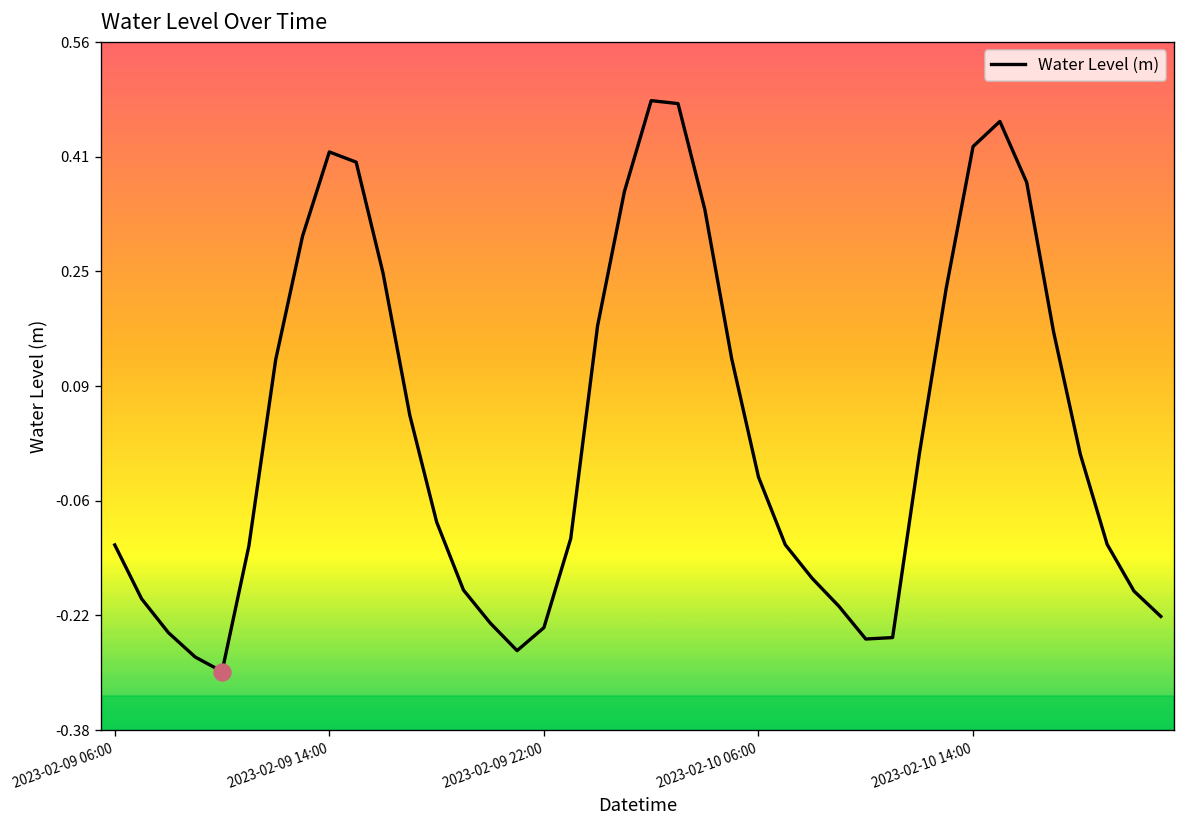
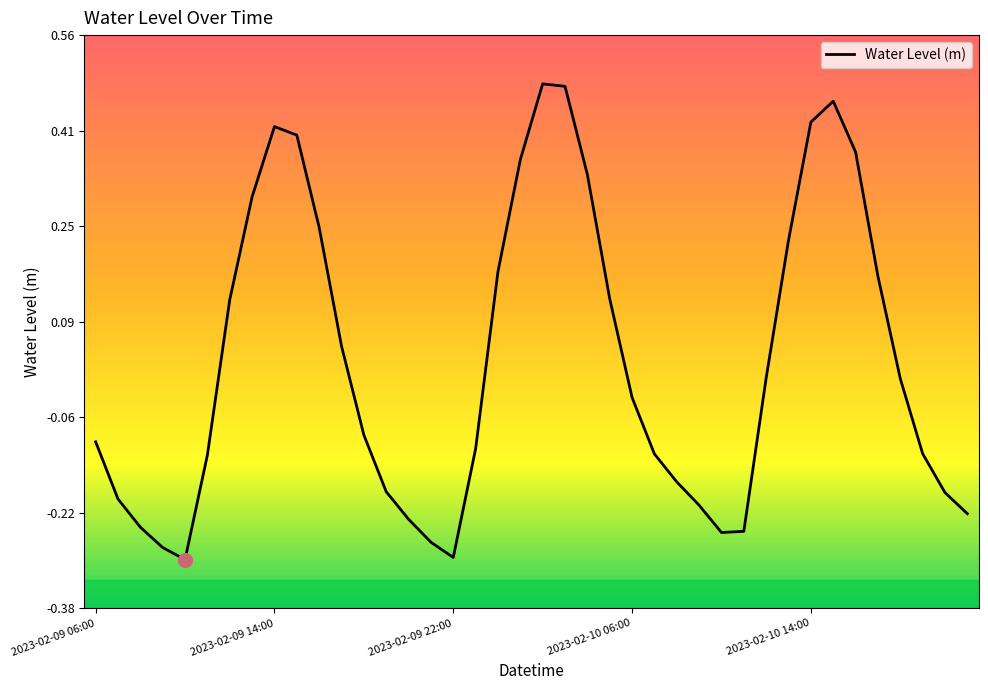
Water Level (m), 2023-02-09 06:00: -0.12 -> -0.10
Water Level (m), 2023-02-09 22:00: -0.24 -> -0.29
